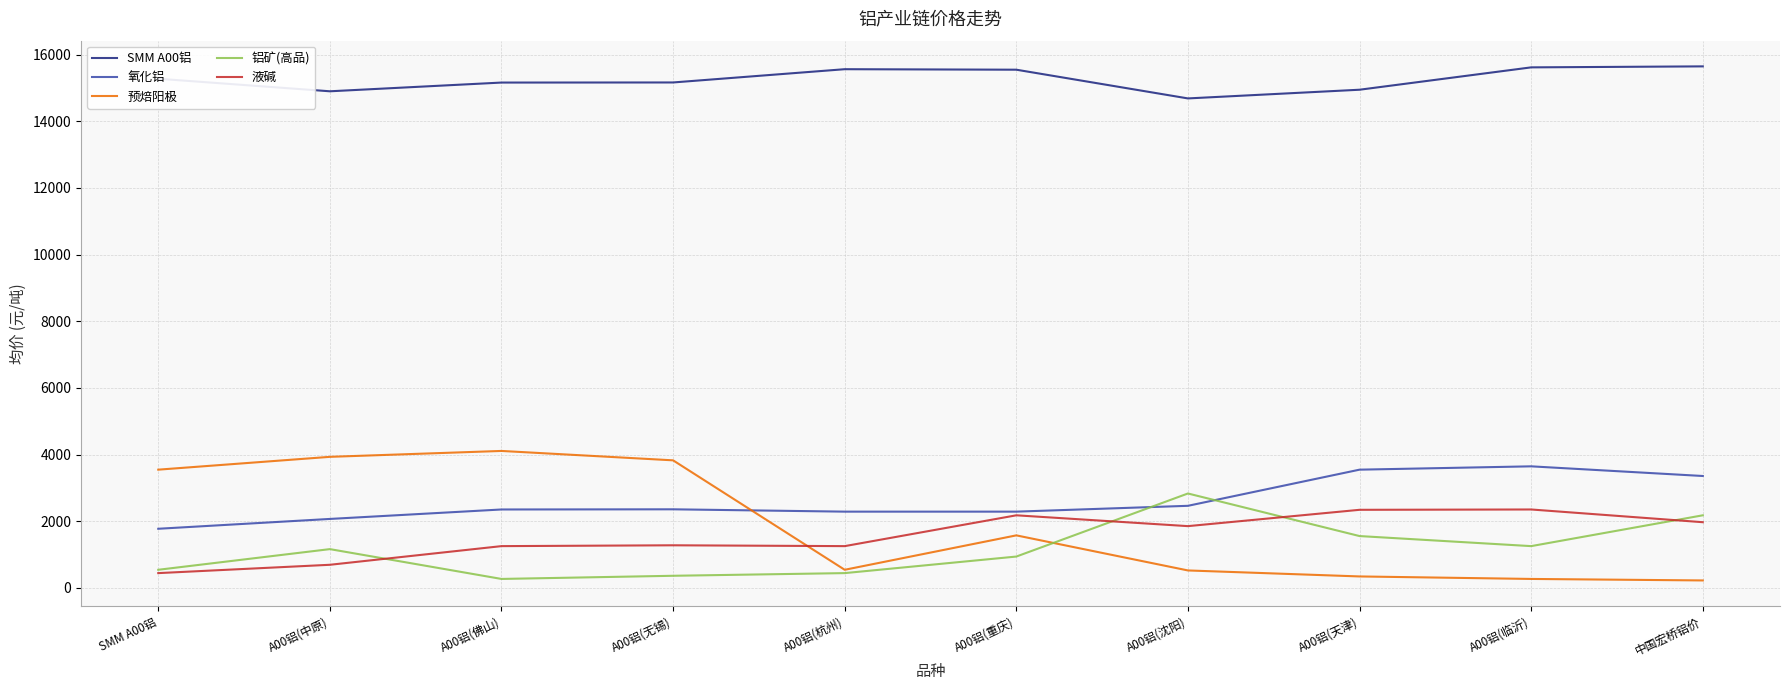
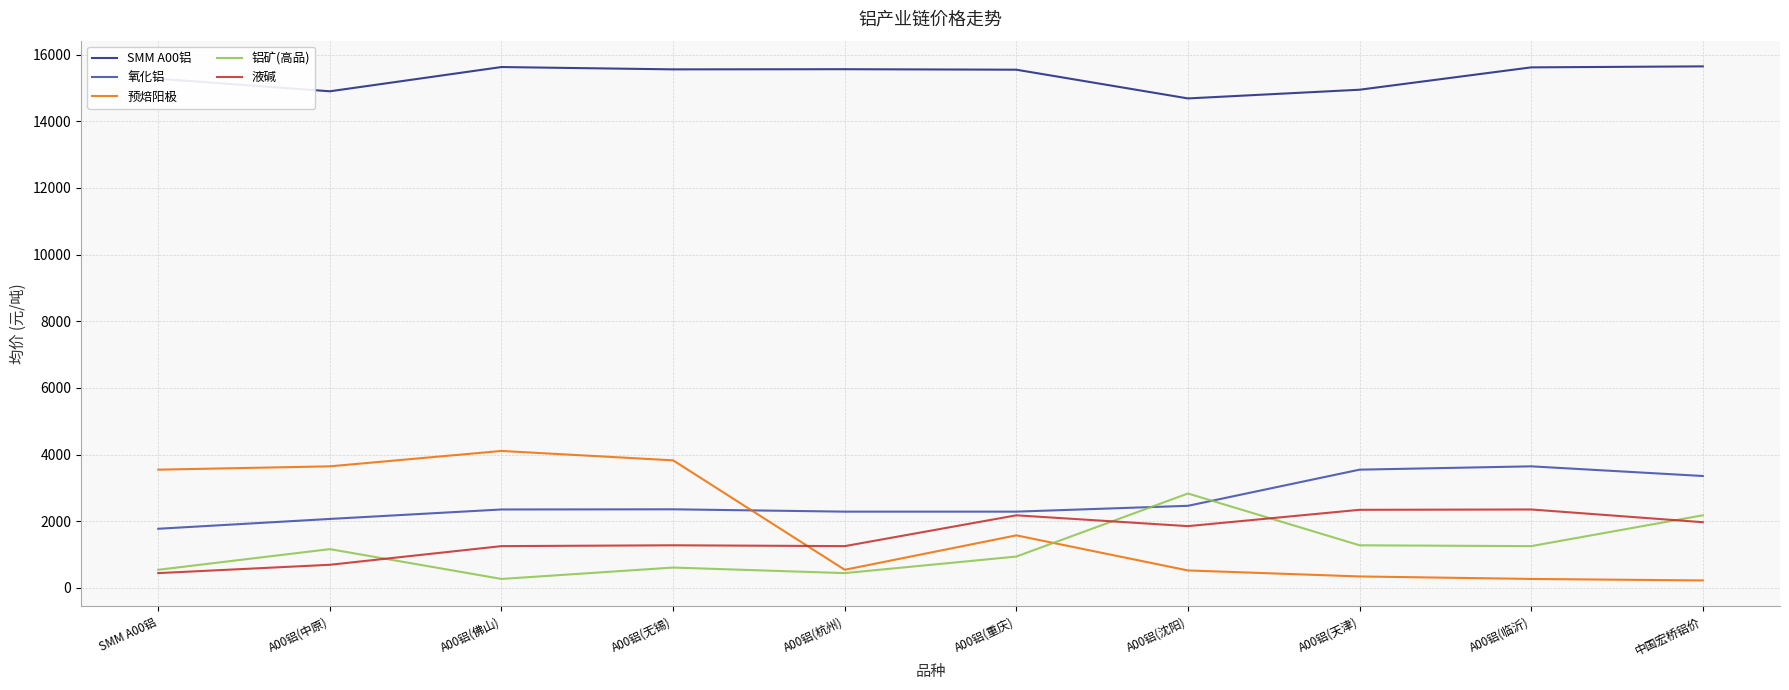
预焙阳极, A00铝(中原): 3900 -> 3600
SMM A00铝, A00铝(佛山): 15200 -> 15600
SMM A00铝, A00铝(无锡): 15200 -> 15600
铝矿(高品), A00铝(无锡): 400 -> 600
铝矿(高品), A00铝(天津): 1600 -> 1300
